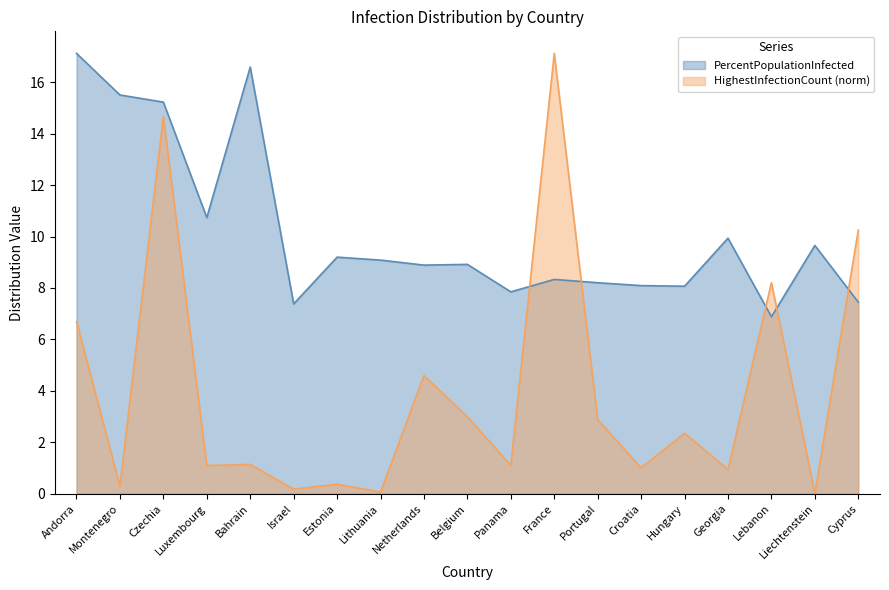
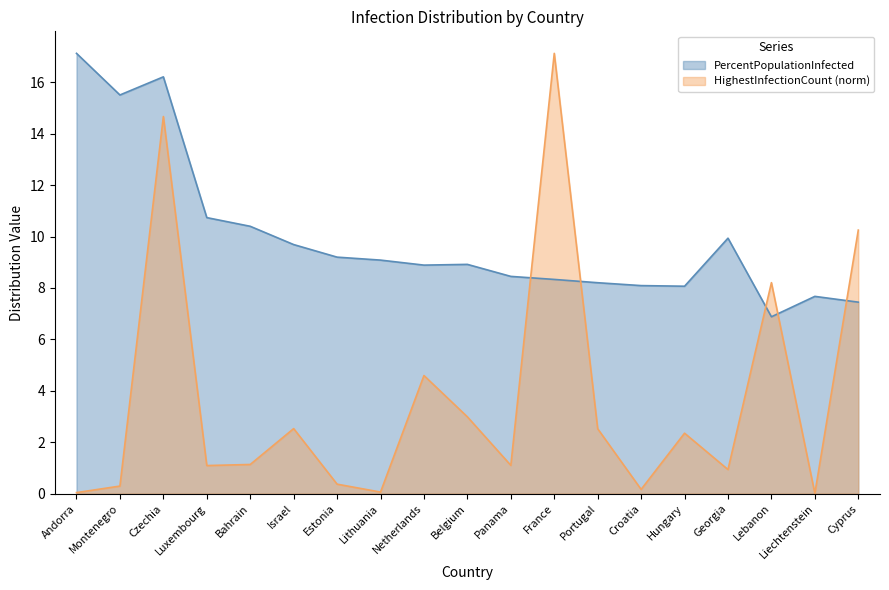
HighestInfectionCount (norm), Andorra: 6.7 -> 0.0
PercentPopulationInfected, Czechia: 15.2 -> 16.2
PercentPopulationInfected, Bahrain: 16.6 -> 10.4
PercentPopulationInfected, Israel: 7.4 -> 9.7
HighestInfectionCount (norm), Israel: 0.2 -> 2.5
PercentPopulationInfected, Panama: 7.8 -> 8.4
HighestInfectionCount (norm), Portugal: 2.9 -> 2.5
HighestInfectionCount (norm), Croatia: 1.0 -> 0.2
PercentPopulationInfected, Liechtenstein: 9.7 -> 7.7
